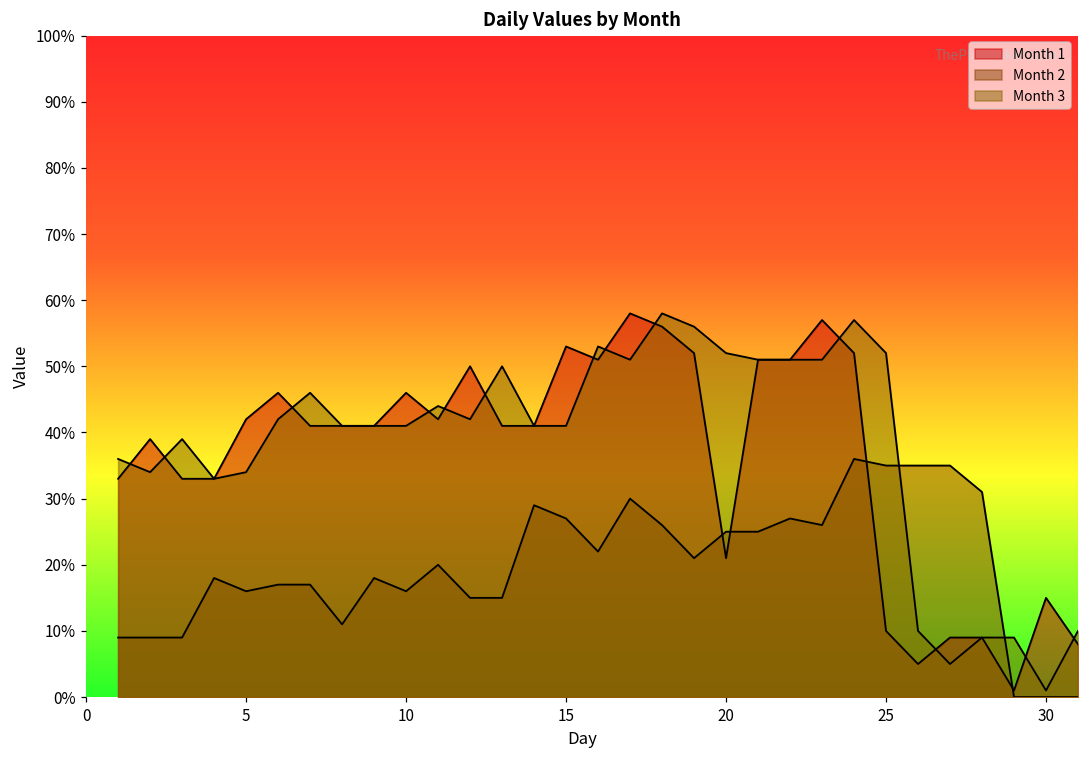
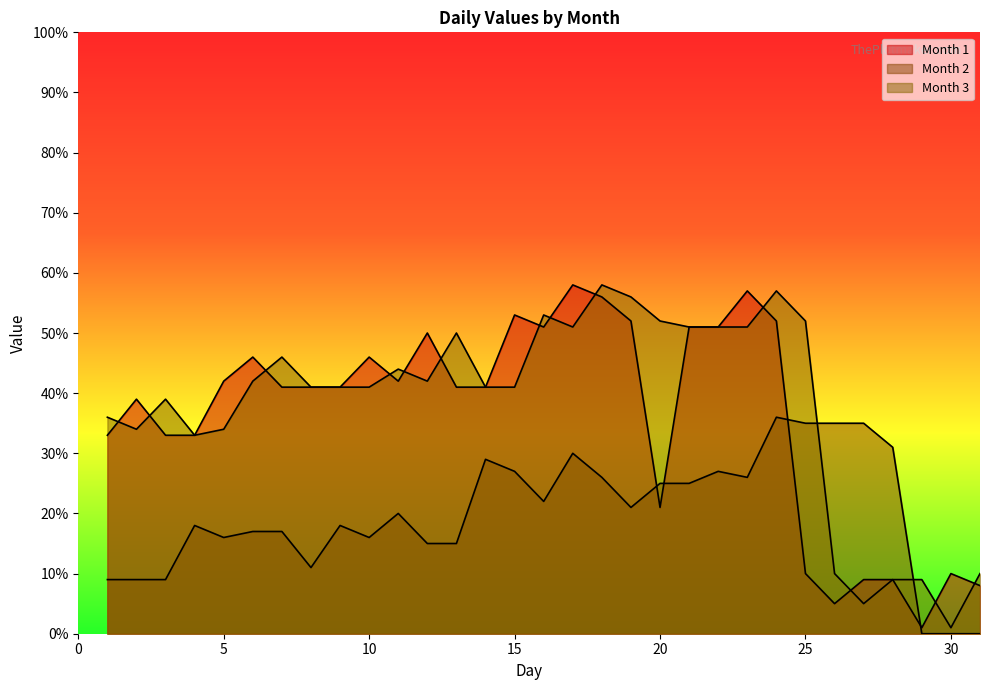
Month 1, 30: 15% -> 10%
